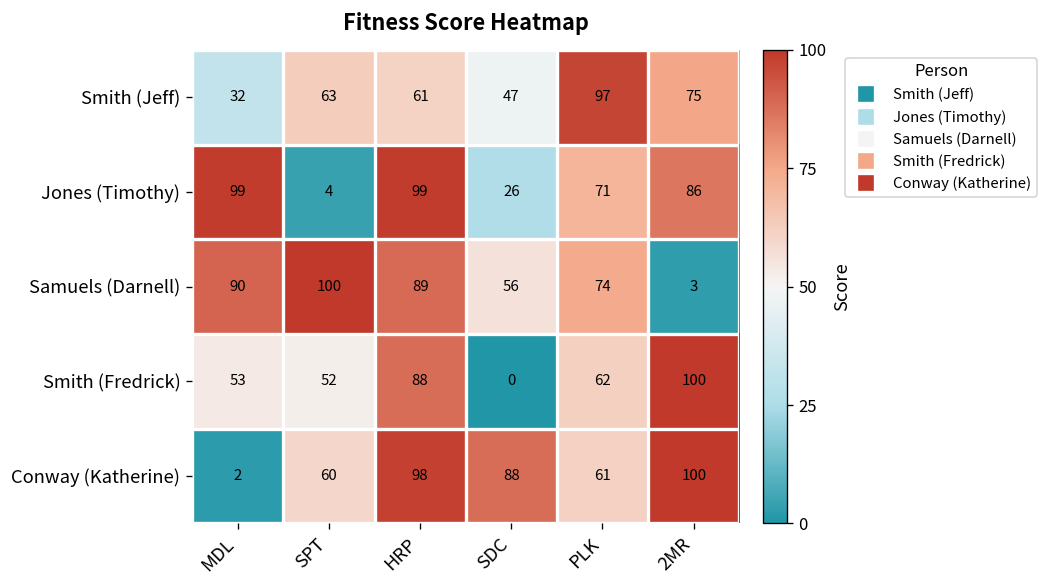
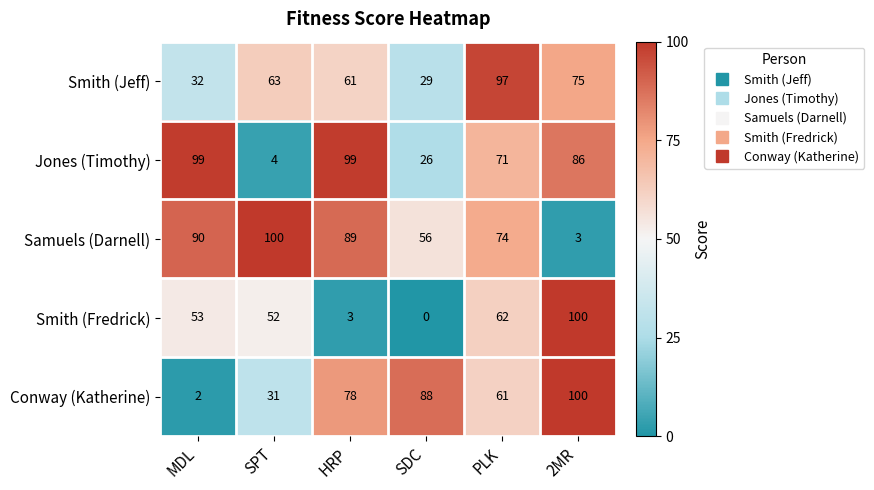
Smith (Jeff), SDC: 47 -> 29
Smith (Fredrick), HRP: 88 -> 3
Conway (Katherine), SPT: 60 -> 31
Conway (Katherine), HRP: 98 -> 78
